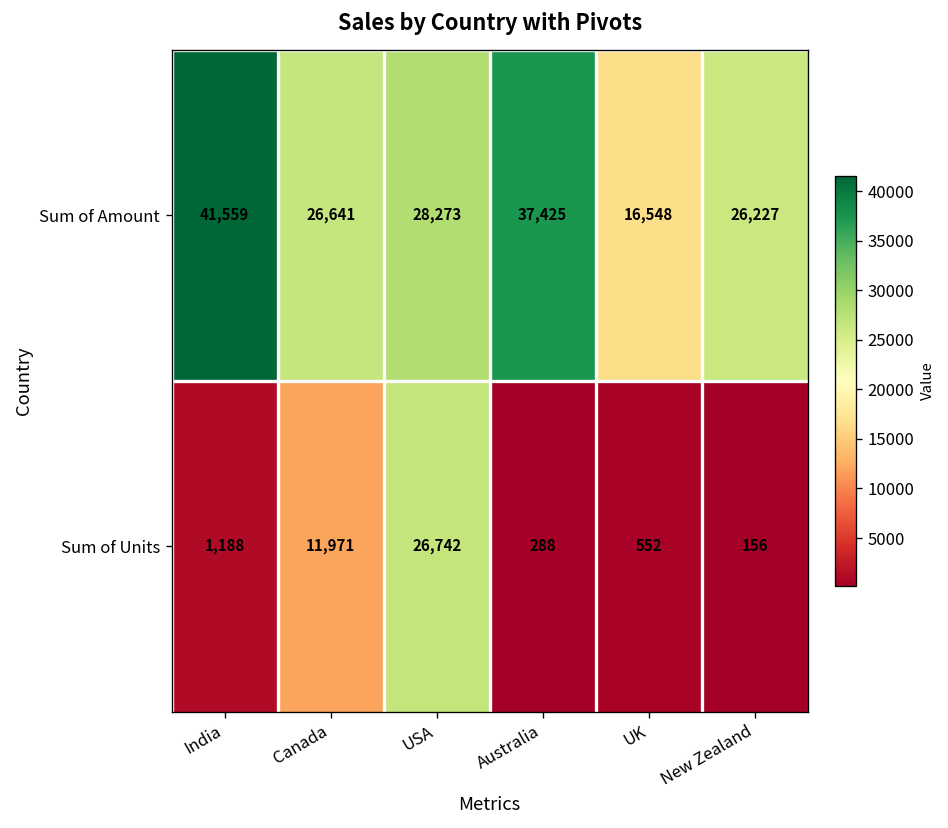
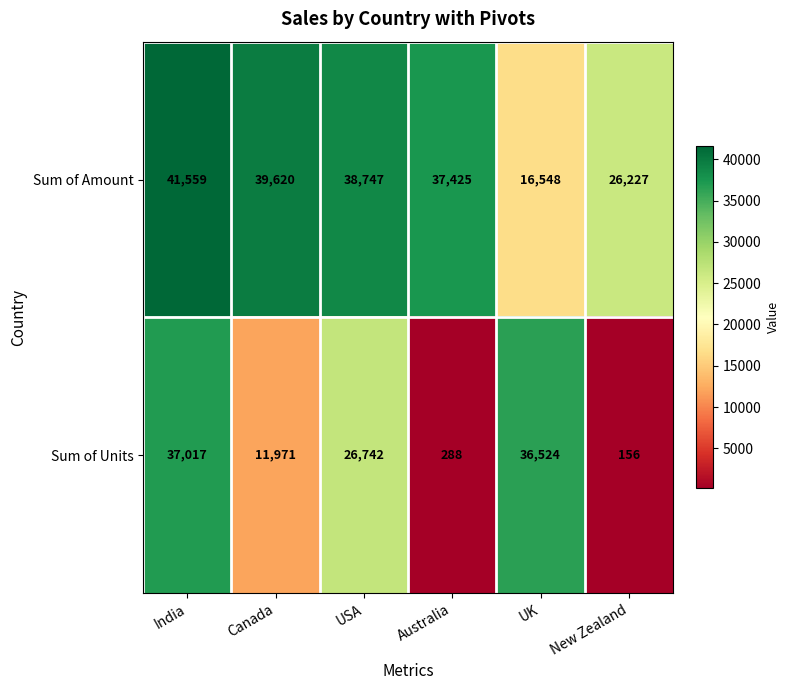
Sum of Amount, Canada: 26,641 -> 39,620
Sum of Amount, USA: 28,273 -> 38,747
Sum of Units, India: 1,188 -> 37,017
Sum of Units, UK: 552 -> 36,524
